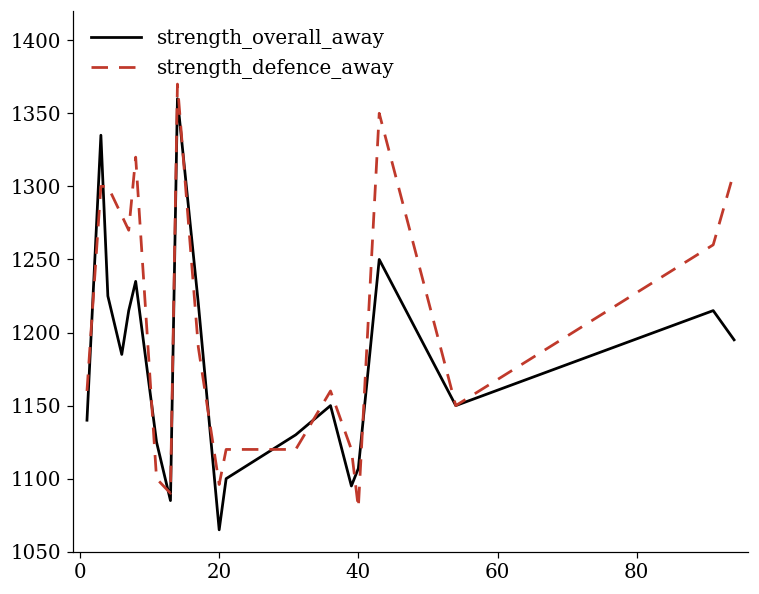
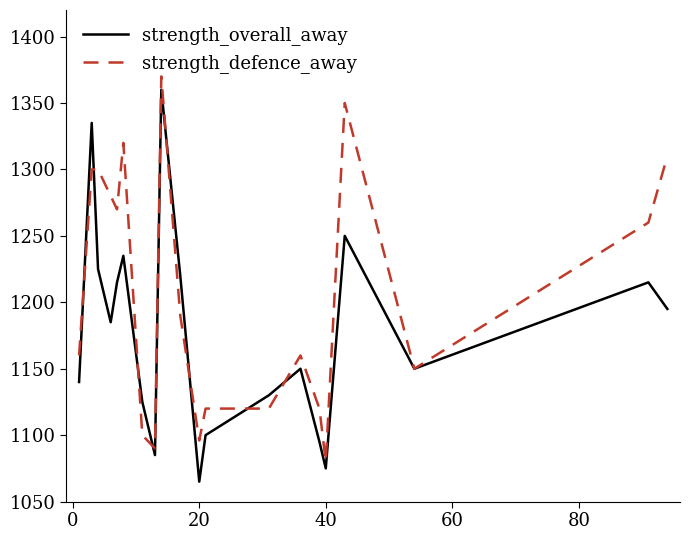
strength_overall_away, 40: 1107 -> 1075
